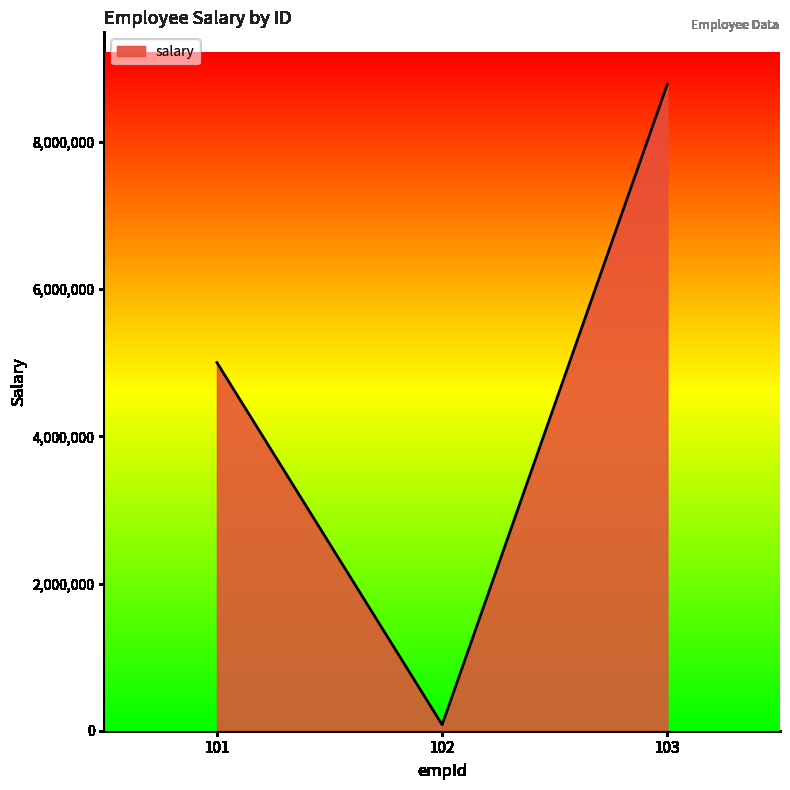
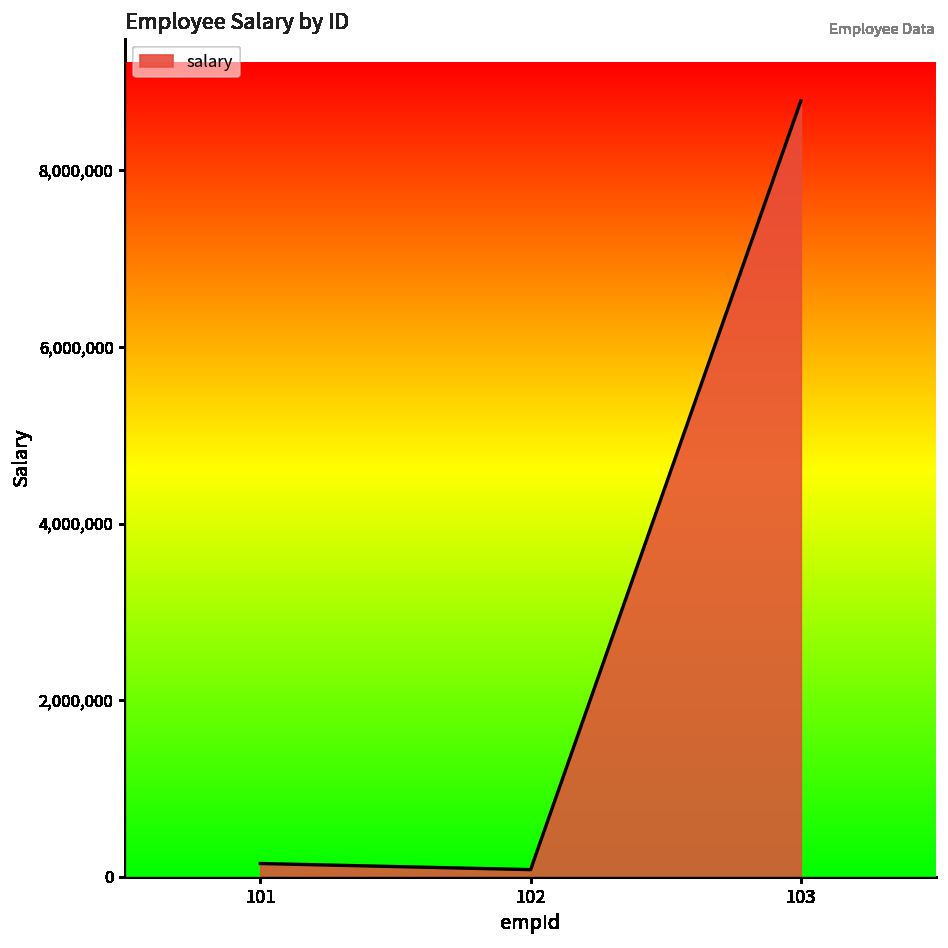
101: 5,000,000 -> 200,000
